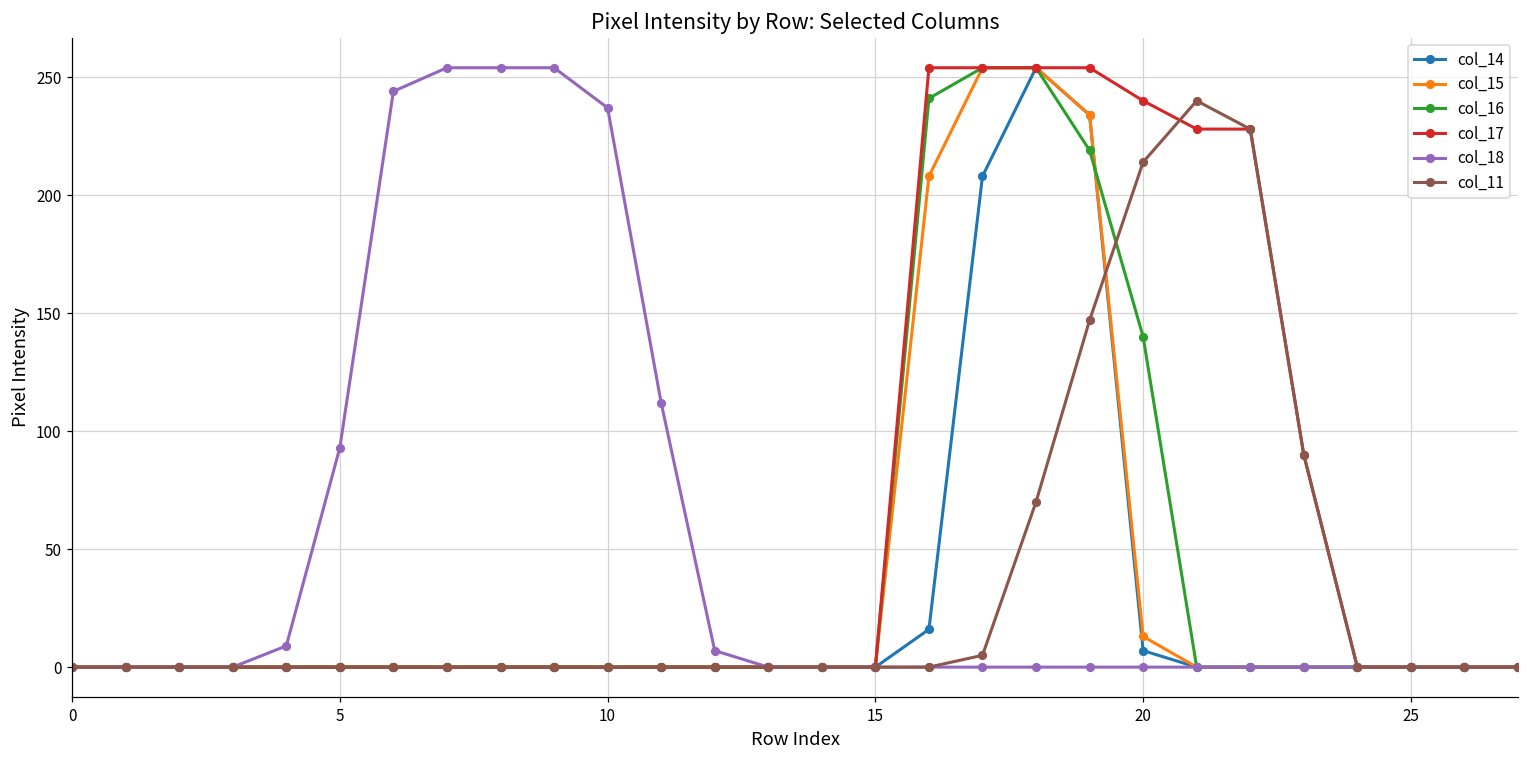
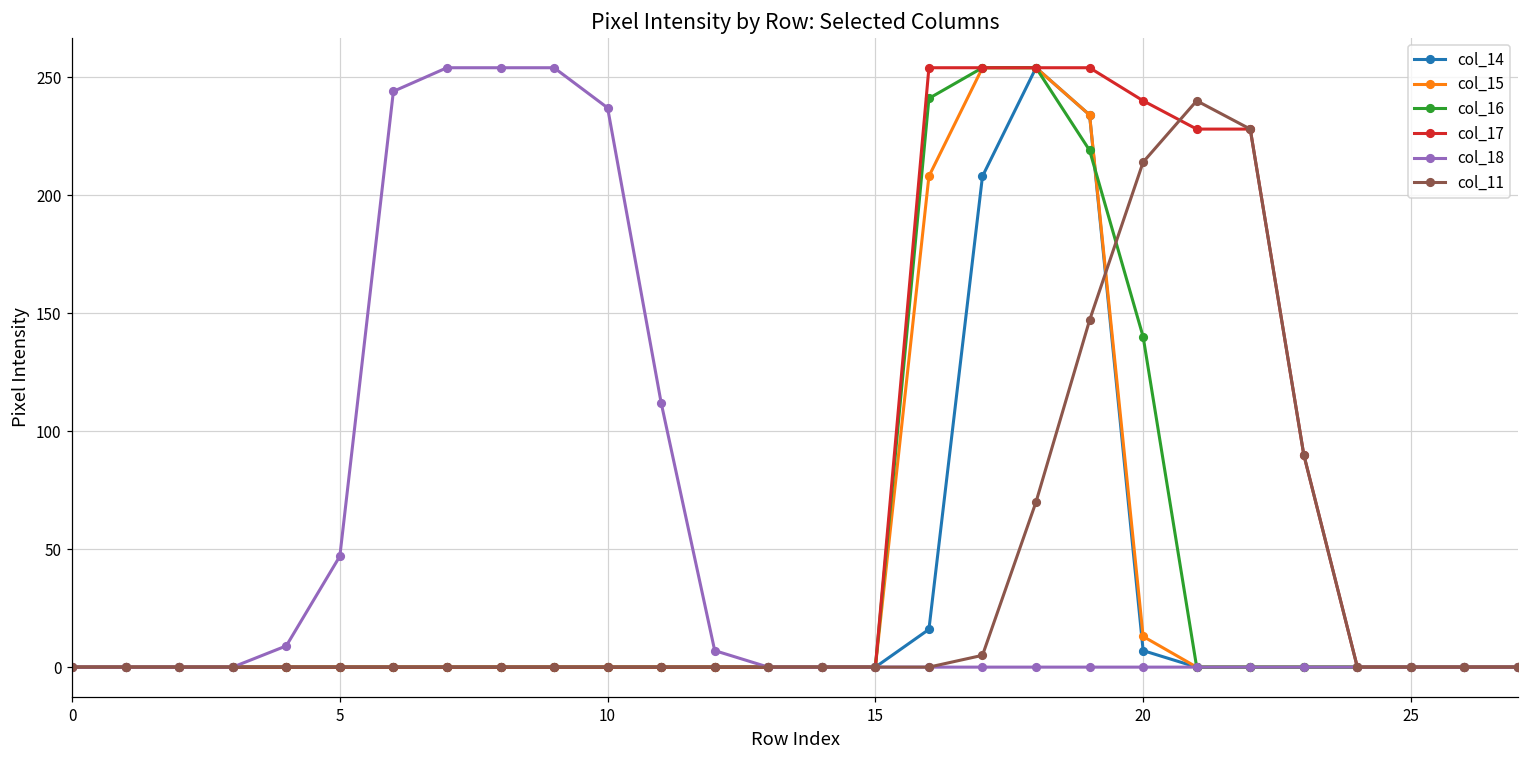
col_18, 5: 93 -> 47
